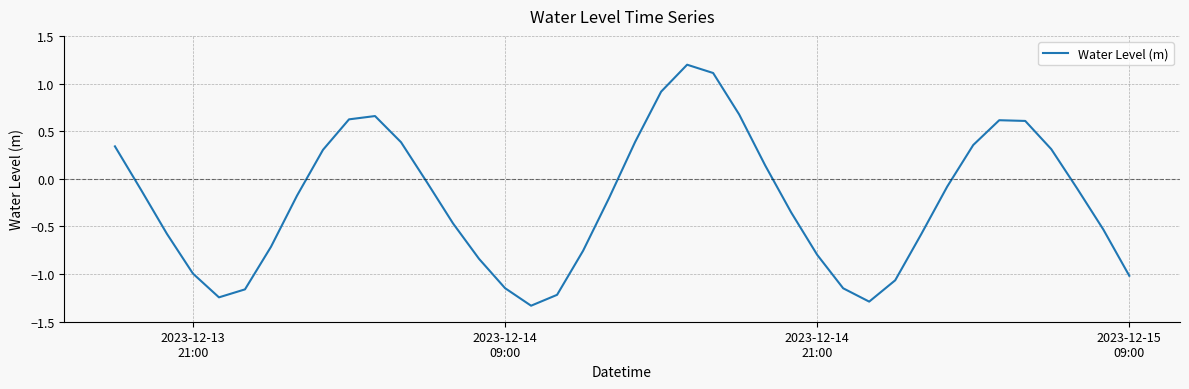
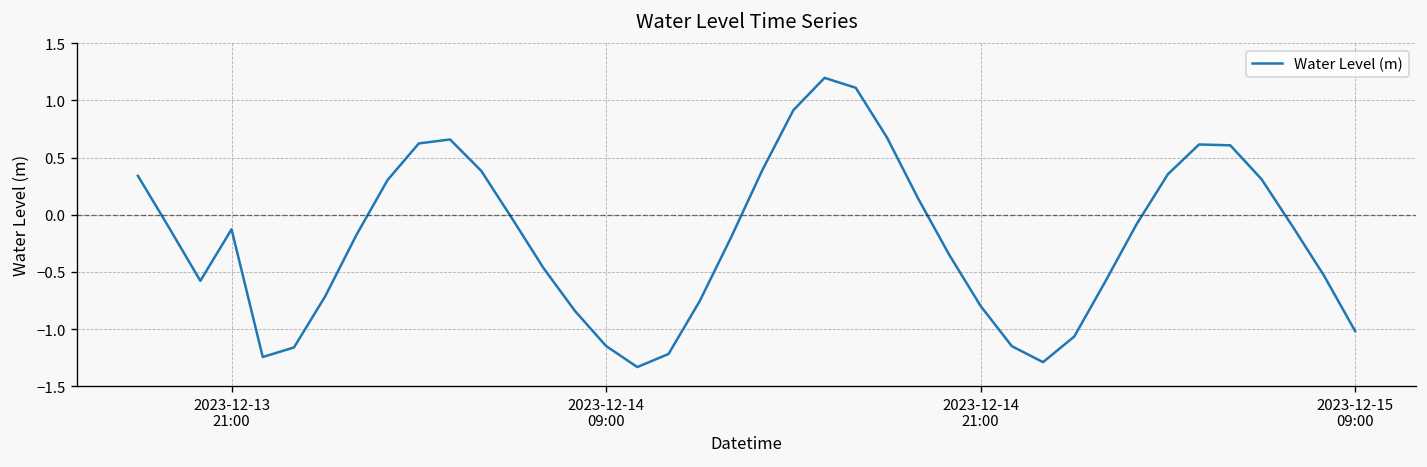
2023-12-13 21:00: -1.0 -> -0.1
